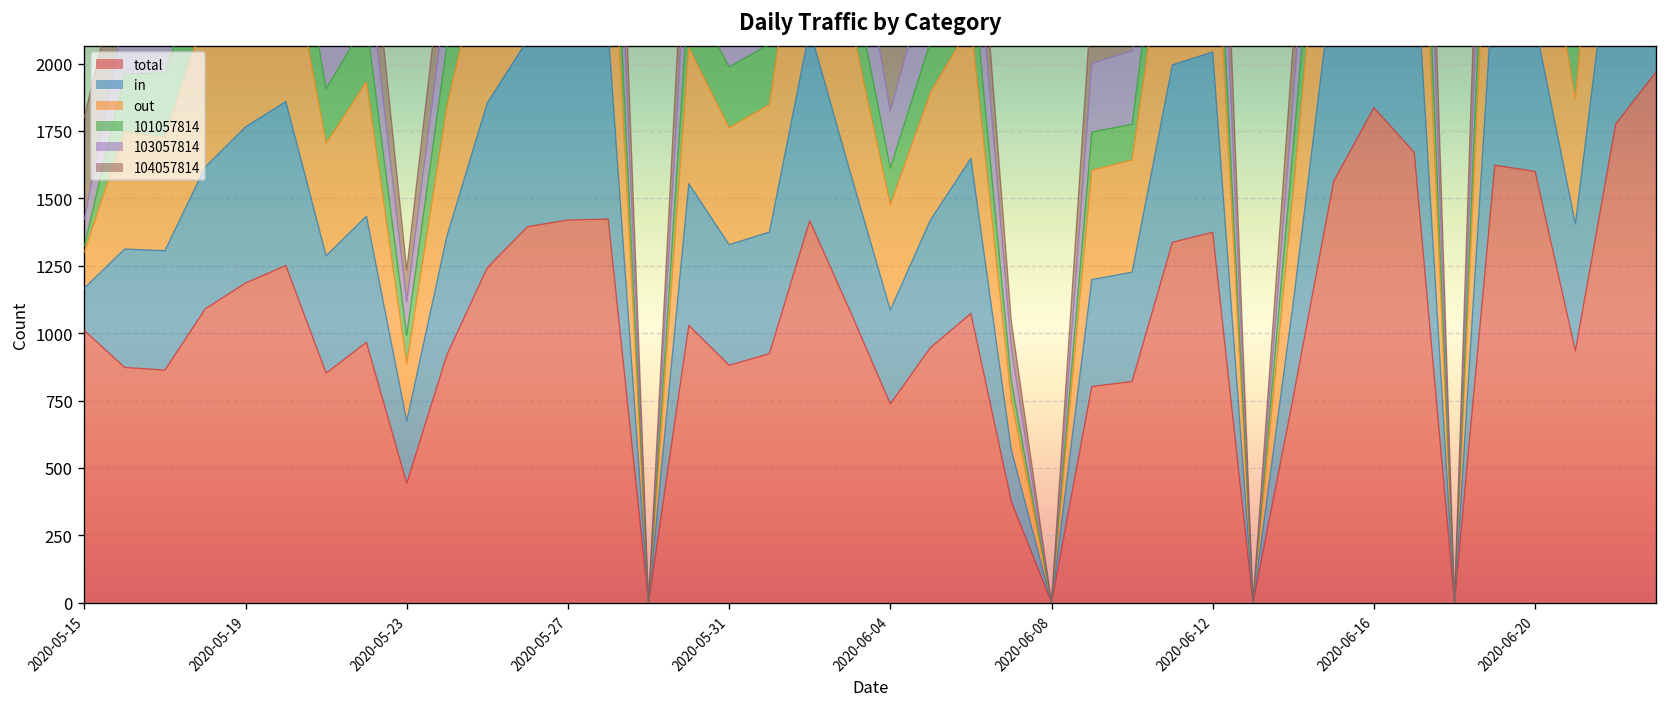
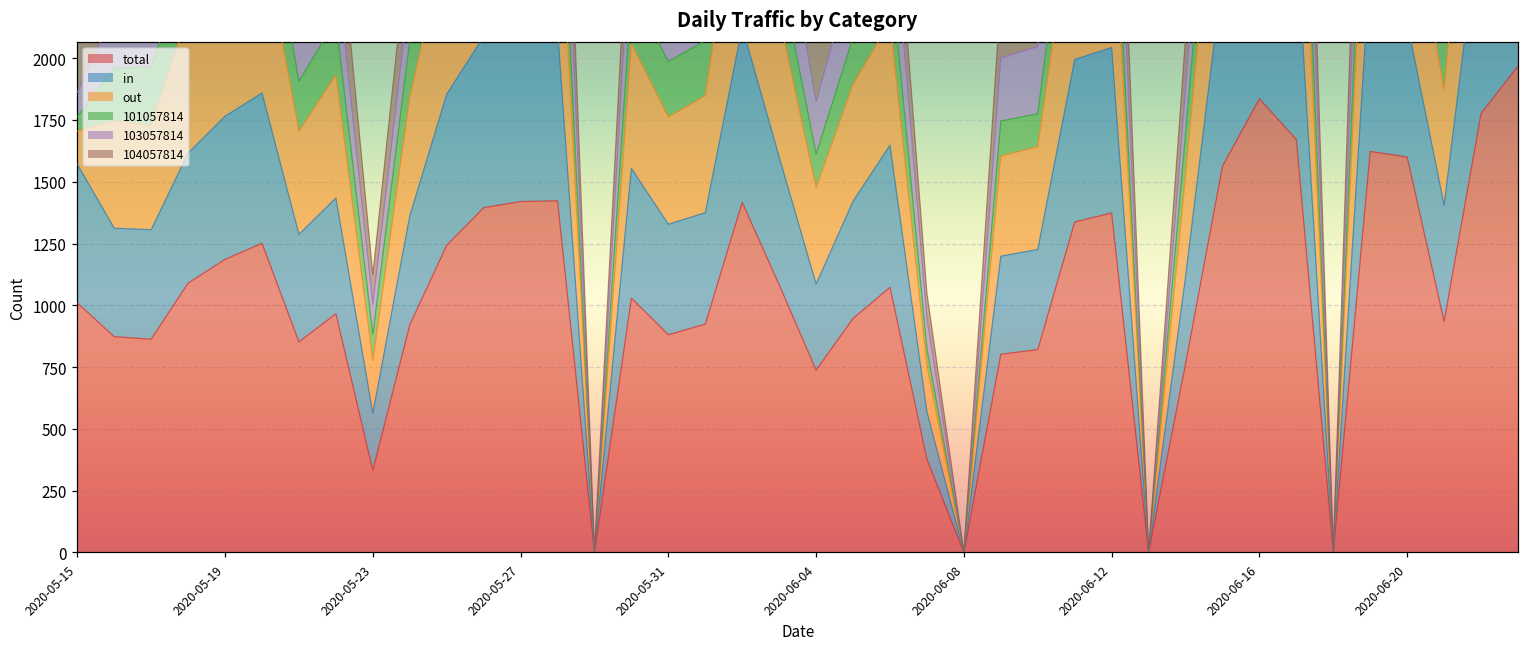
in, 2020-05-15: 160 -> 560
101057814, 2020-05-15: 20 -> 60
total, 2020-05-23: 440 -> 330
